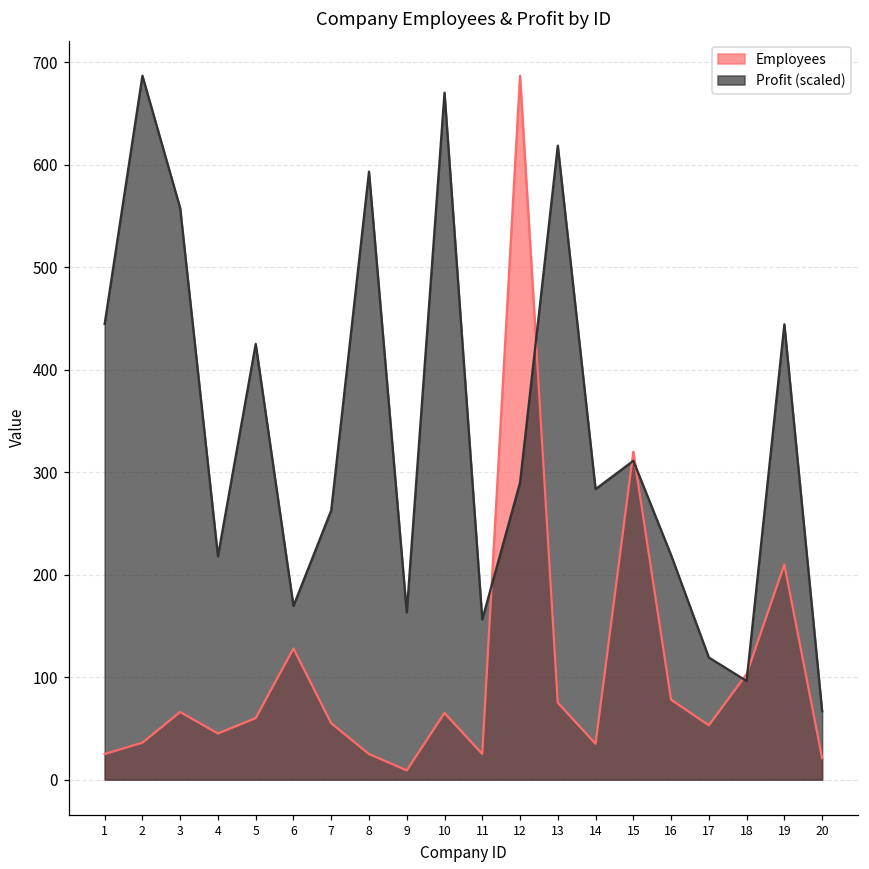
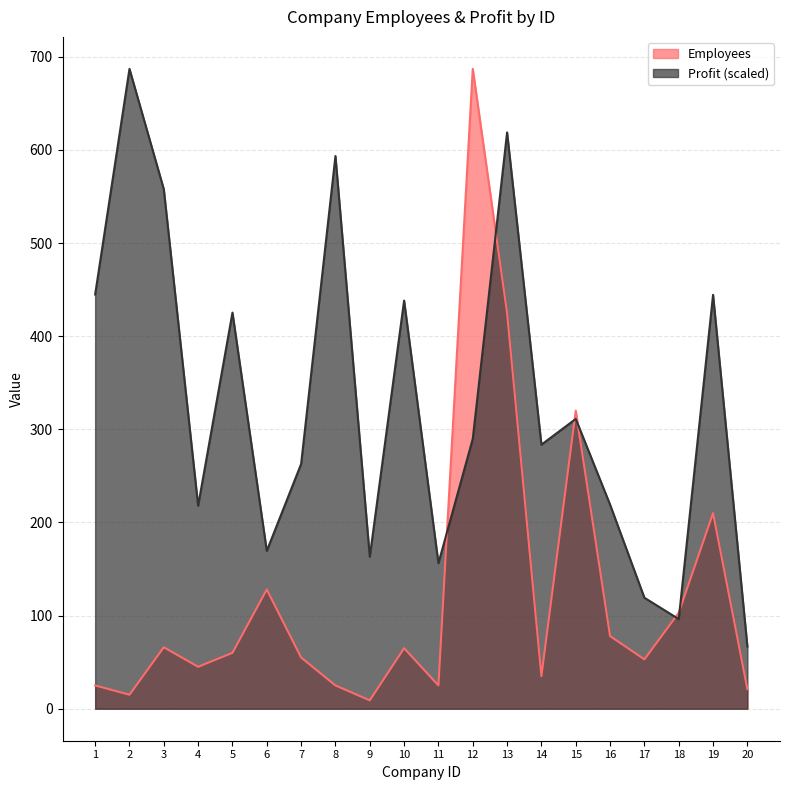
Employees, 2: 40 -> 20
Profit (scaled), 10: 670 -> 440
Employees, 13: 80 -> 430
